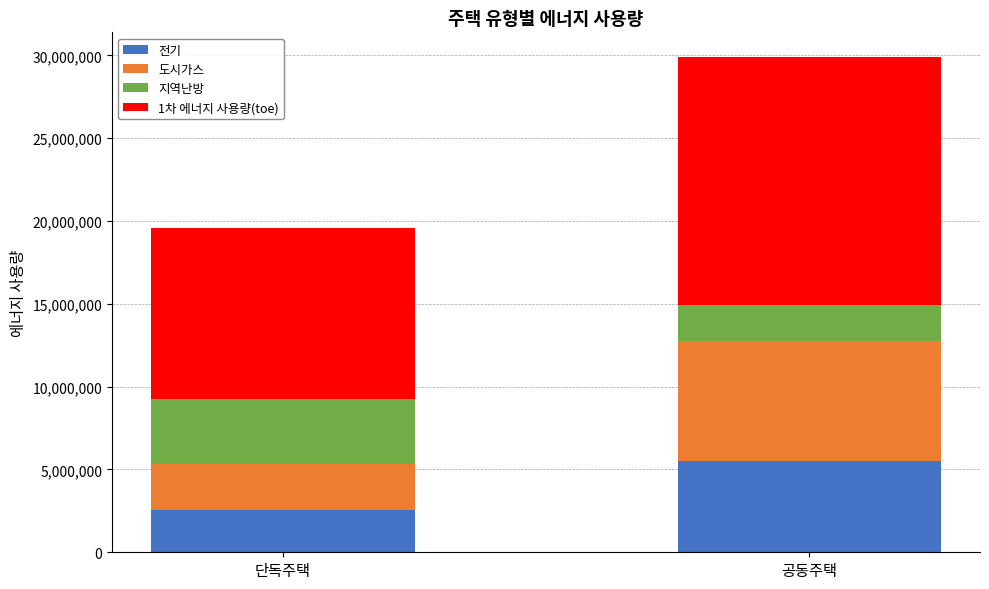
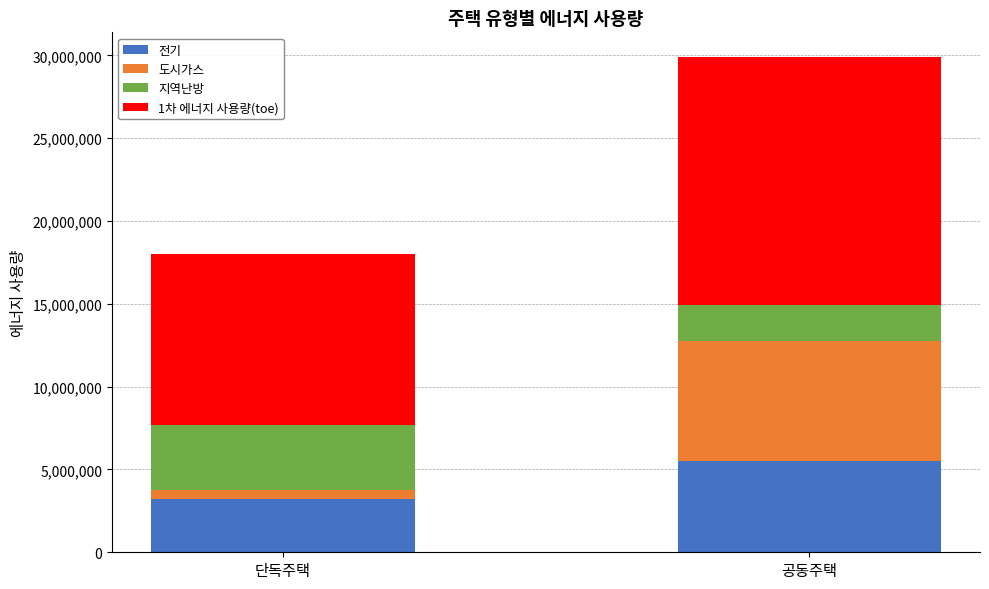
전기, 단독주택: 2,600,000 -> 3,200,000
도시가스, 단독주택: 2,800,000 -> 600,000
